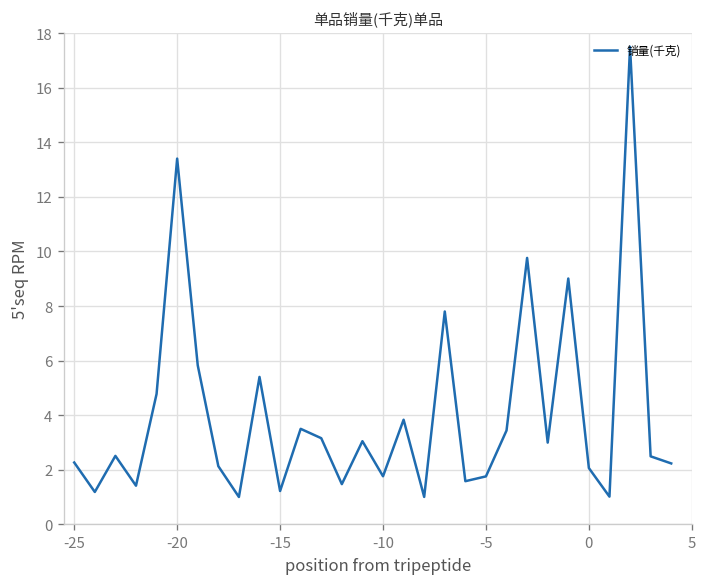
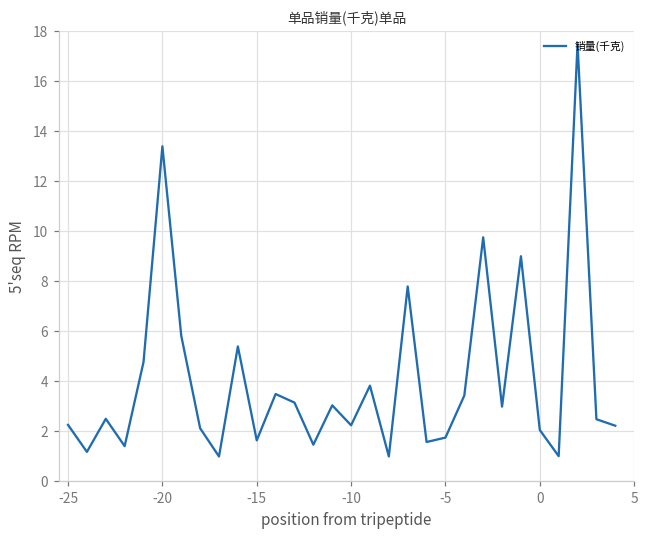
-15: 1.2 -> 1.6
-10: 1.8 -> 2.2
